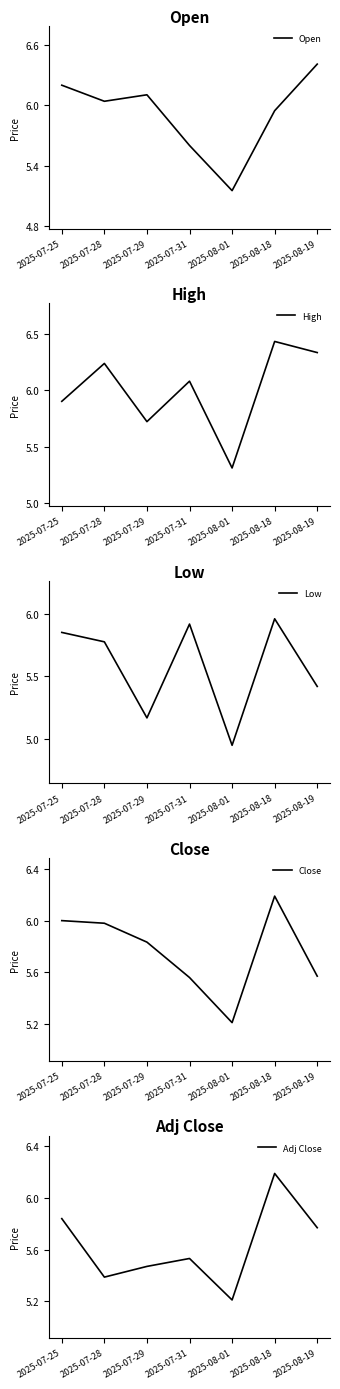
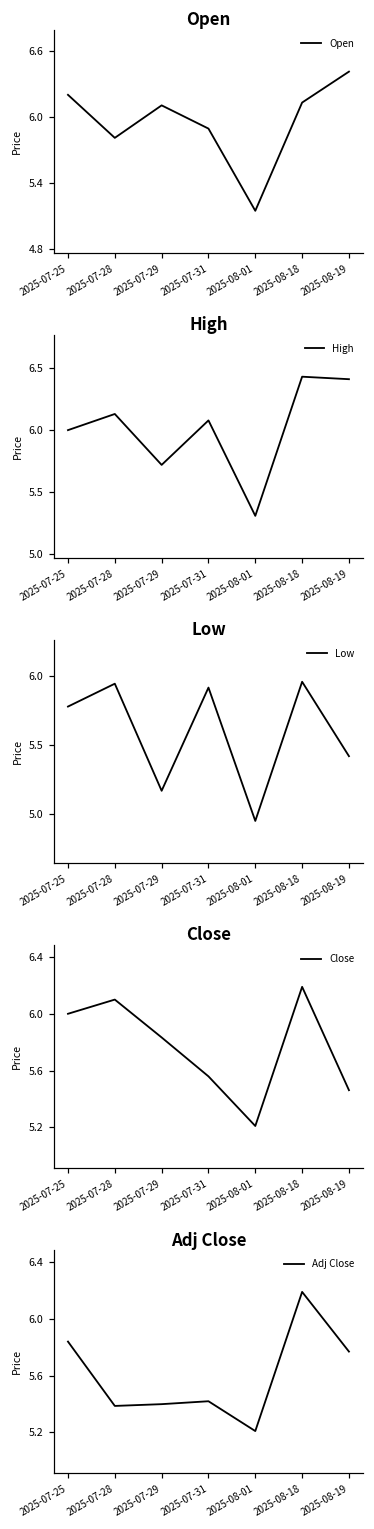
Open, 2025-07-28: 6.04 -> 5.81
Open, 2025-07-31: 5.60 -> 5.89
Open, 2025-08-18: 5.95 -> 6.13
High, 2025-07-25: 5.9 -> 6.0
High, 2025-07-28: 6.24 -> 6.13
High, 2025-08-19: 6.33 -> 6.41
Low, 2025-07-25: 5.85 -> 5.78
Low, 2025-07-28: 5.78 -> 5.95
Close, 2025-07-28: 5.98 -> 6.10
Close, 2025-08-19: 5.57 -> 5.46
Adj Close, 2025-07-29: 5.47 -> 5.40
Adj Close, 2025-07-31: 5.53 -> 5.42
